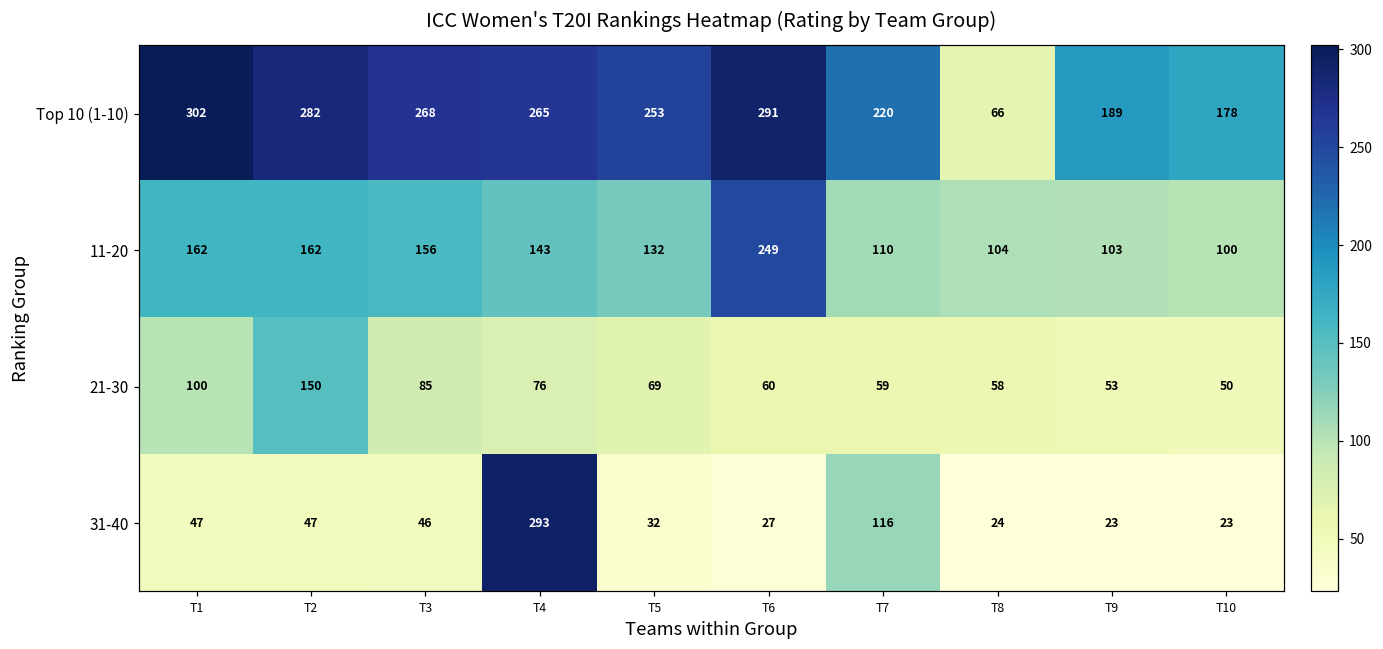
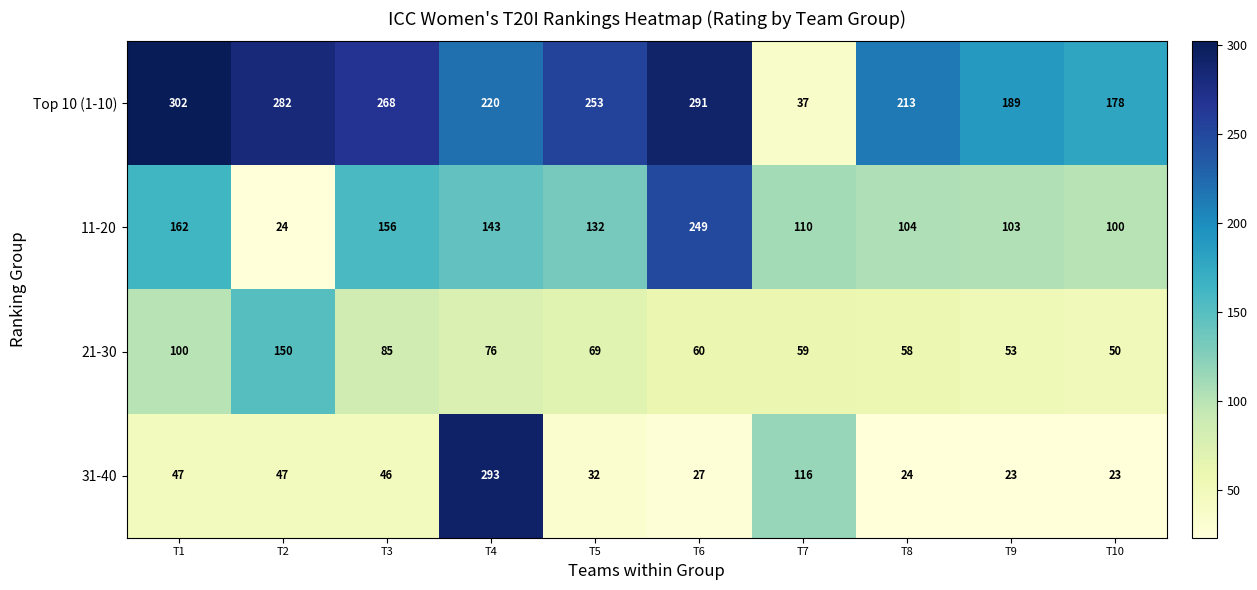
Top 10 (1-10), T4: 265 -> 220
Top 10 (1-10), T7: 220 -> 37
Top 10 (1-10), T8: 66 -> 213
11-20, T2: 162 -> 24
